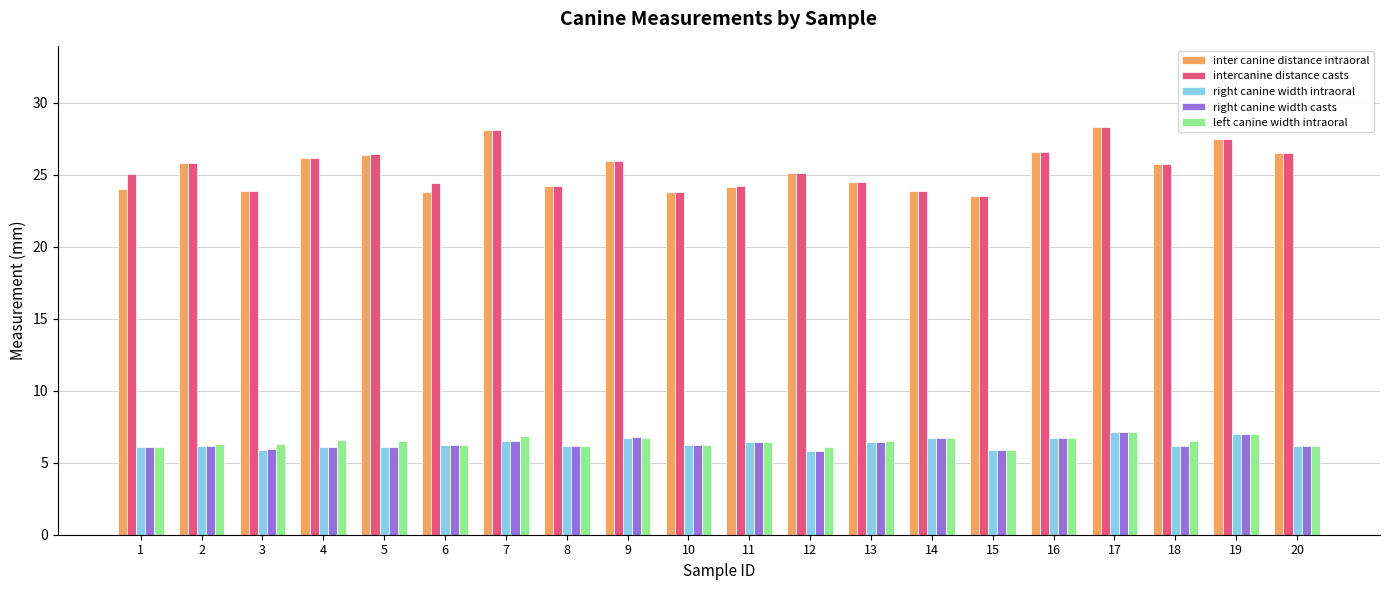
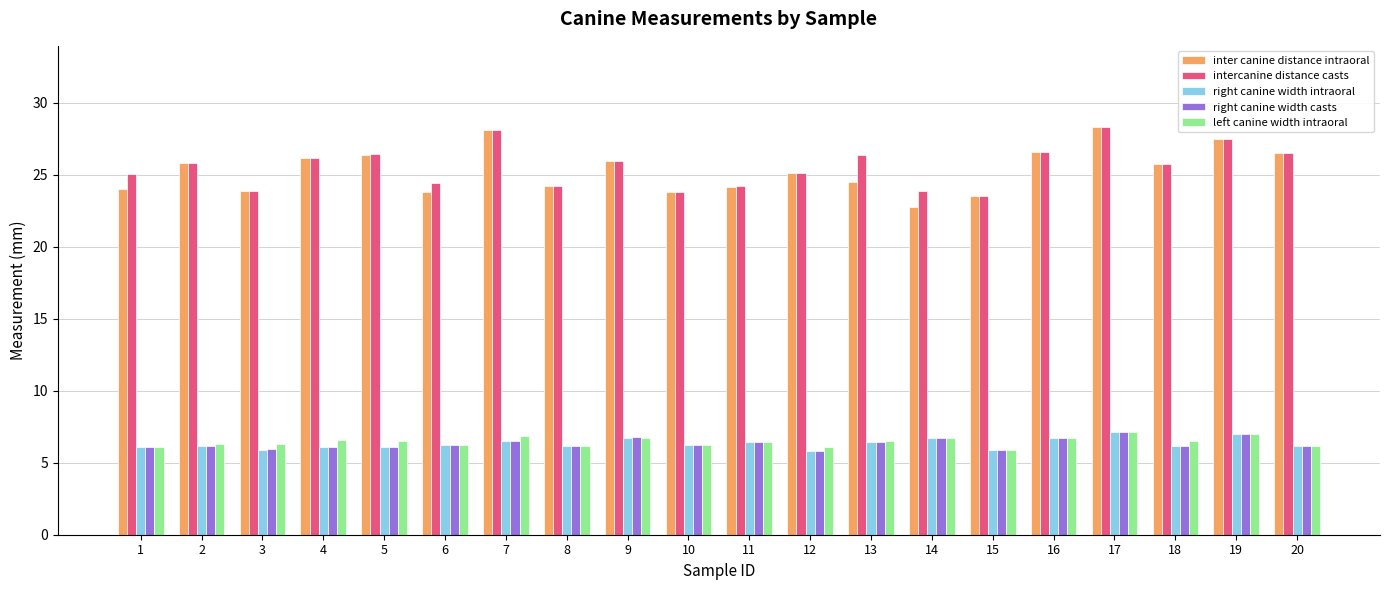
intercanine distance casts, 13: 24.5 -> 26.3
inter canine distance intraoral, 14: 23.9 -> 22.8
